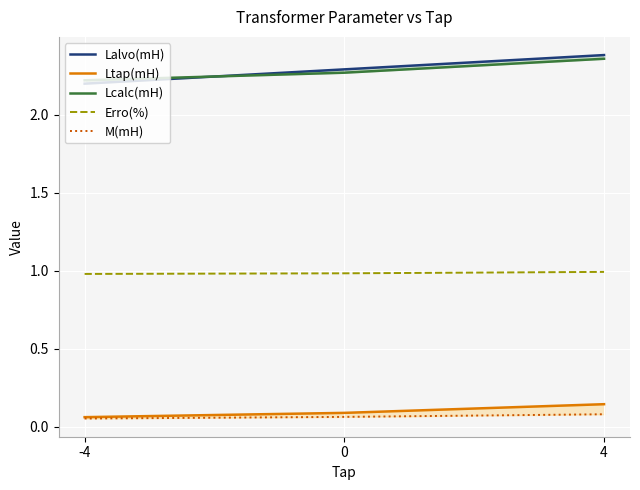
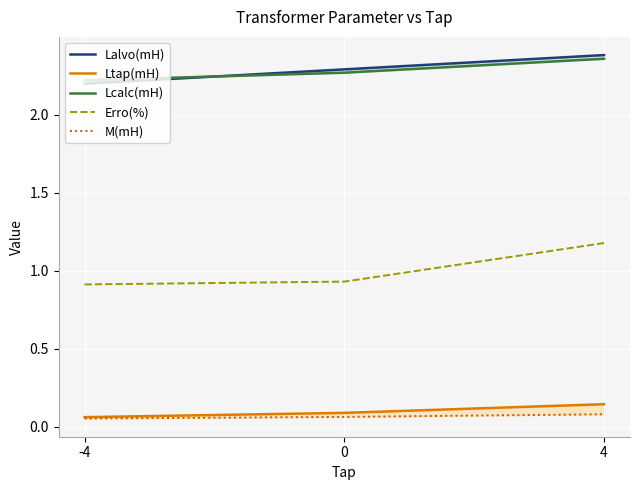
Erro(%), -4: 0.98 -> 0.91
Erro(%), 0: 0.98 -> 0.93
Erro(%), 4: 0.99 -> 1.18
